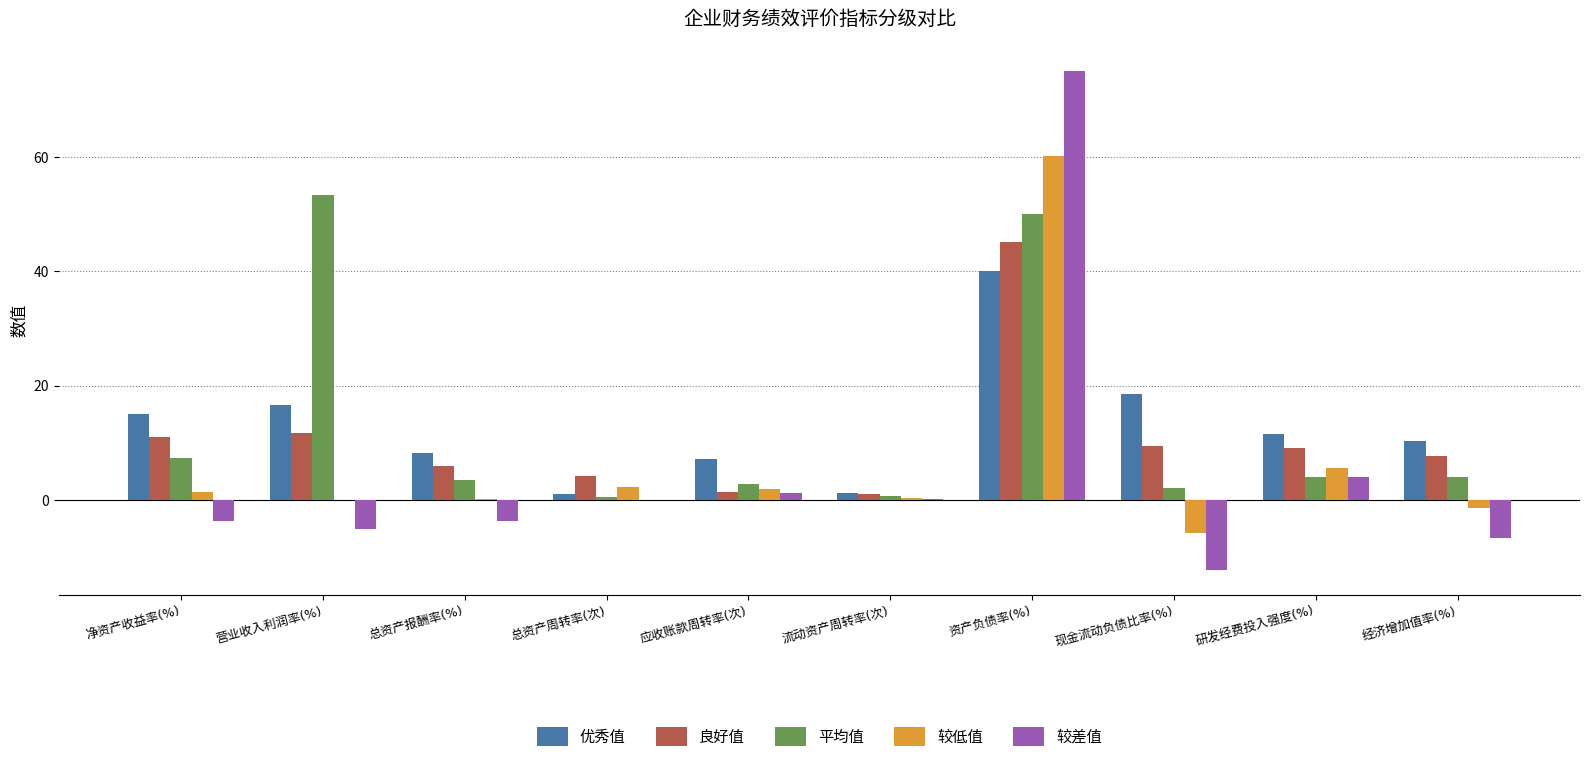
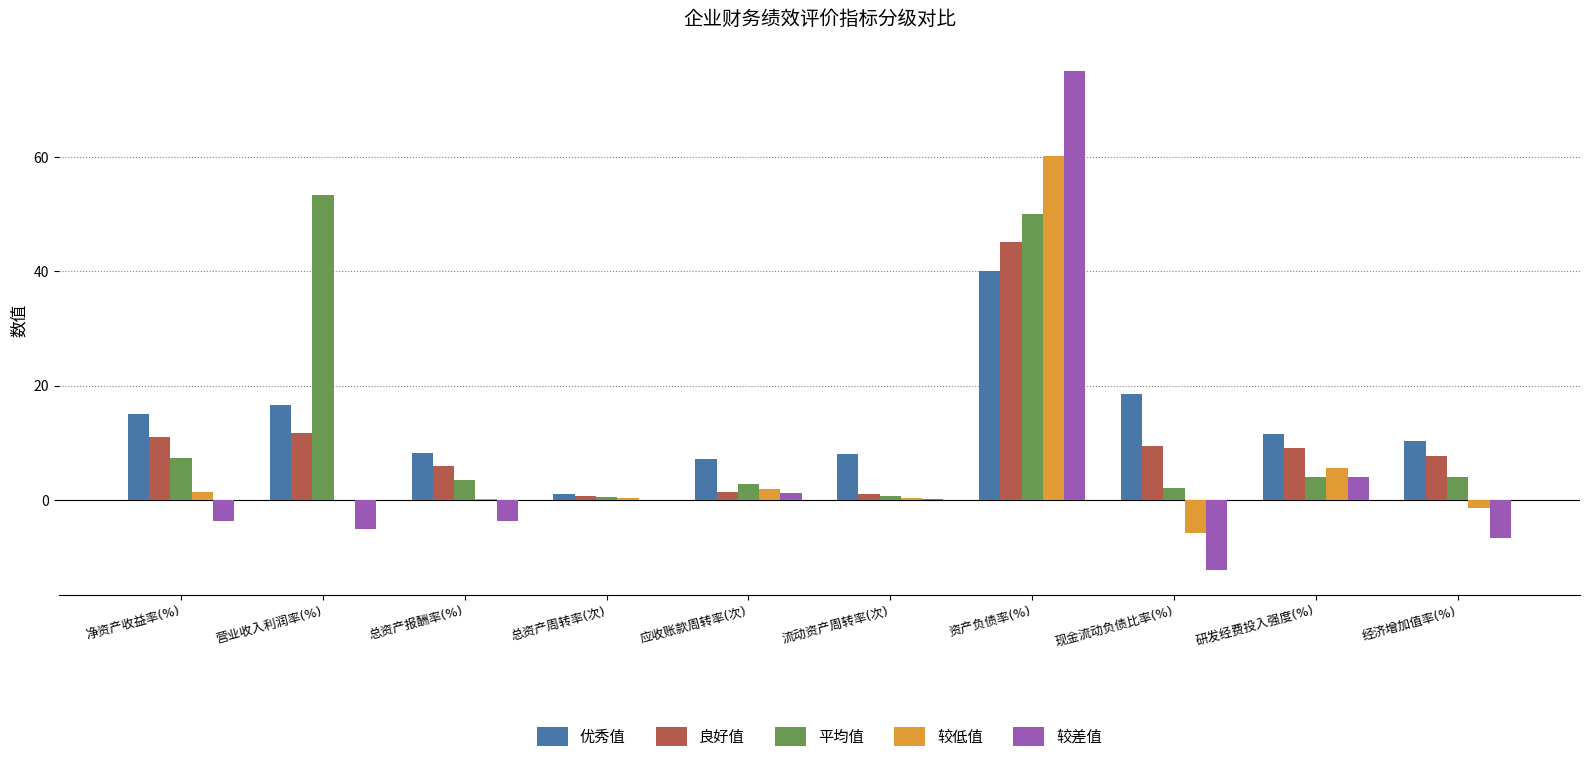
良好值, 总资产周转率(次): 4 -> 1
较低值, 总资产周转率(次): 2 -> 0
优秀值, 流动资产周转率(次): 1 -> 8
